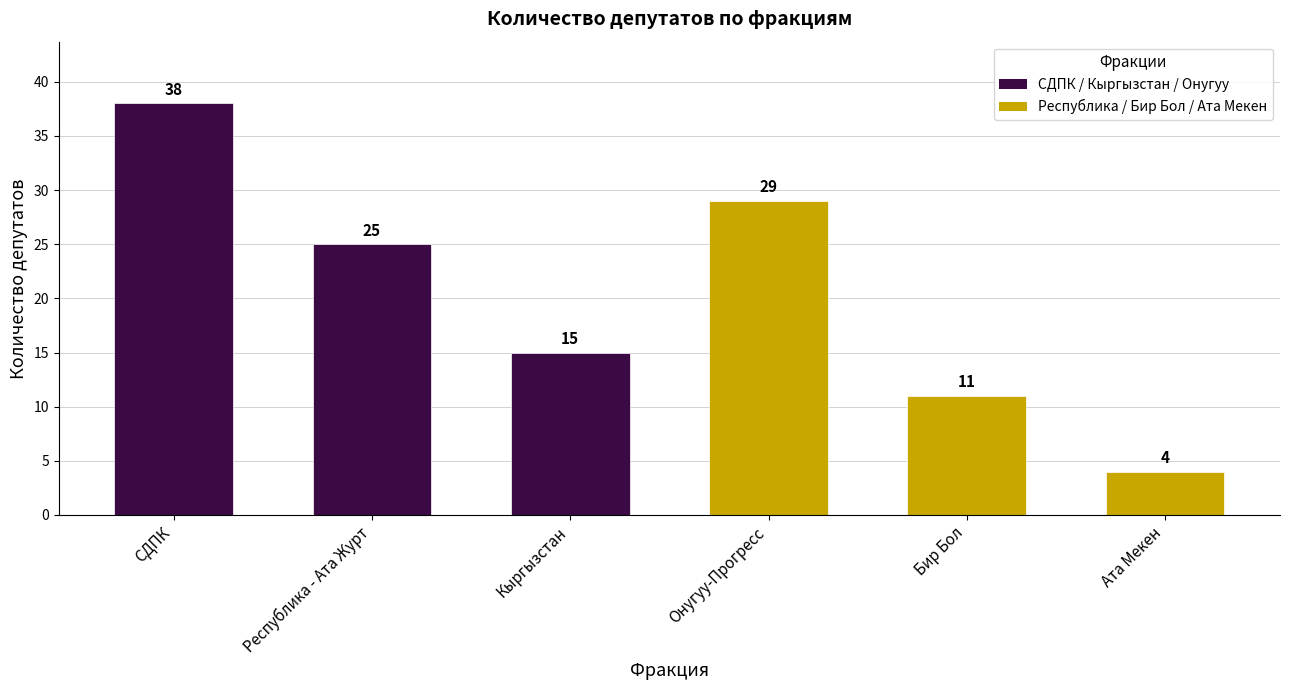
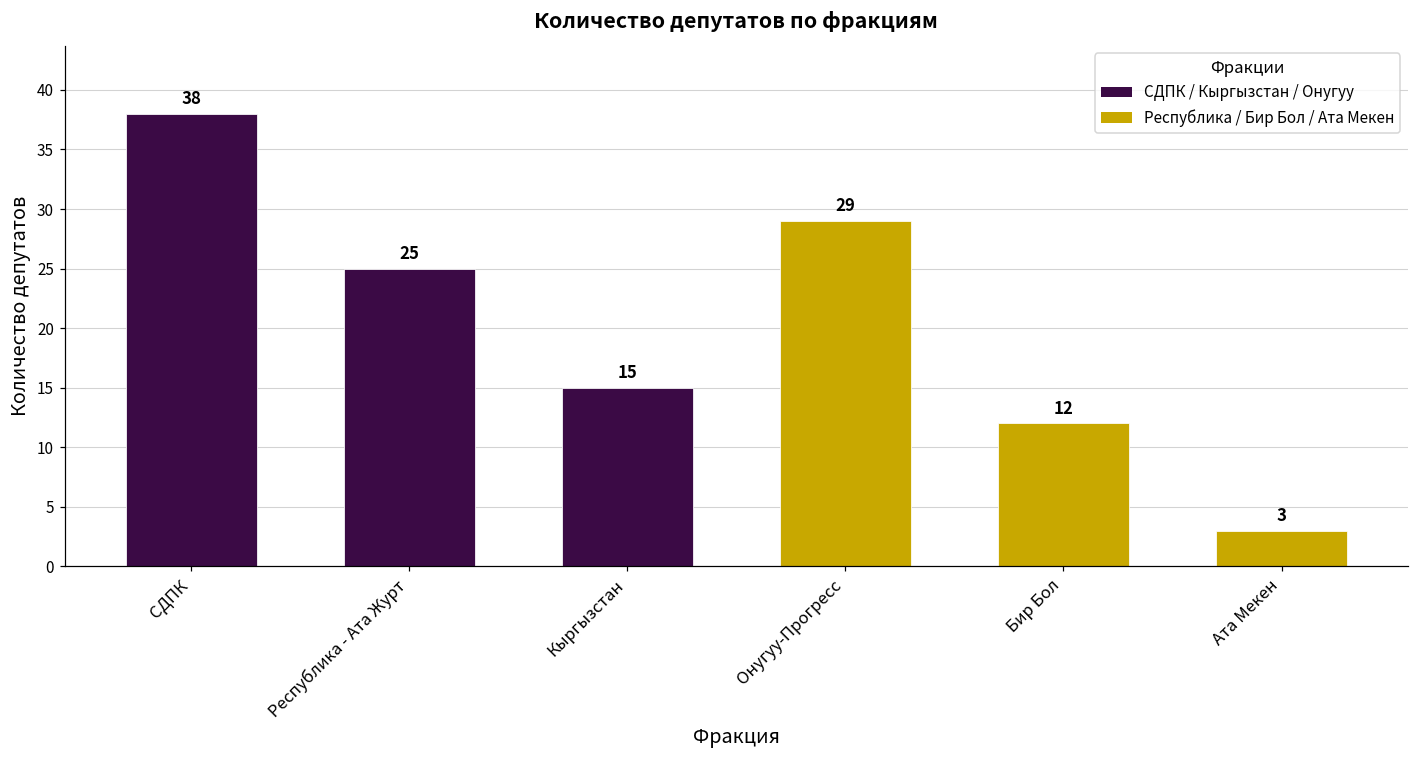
Бир Бол: 11 -> 12
Ата Мекен: 4 -> 3
